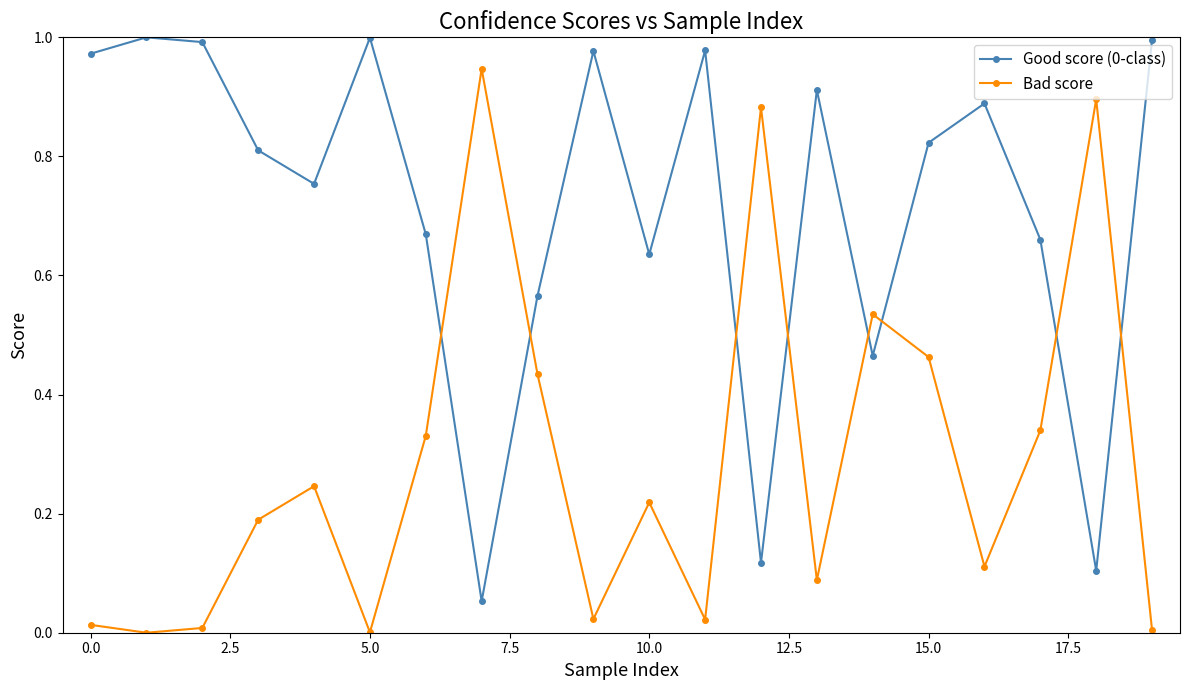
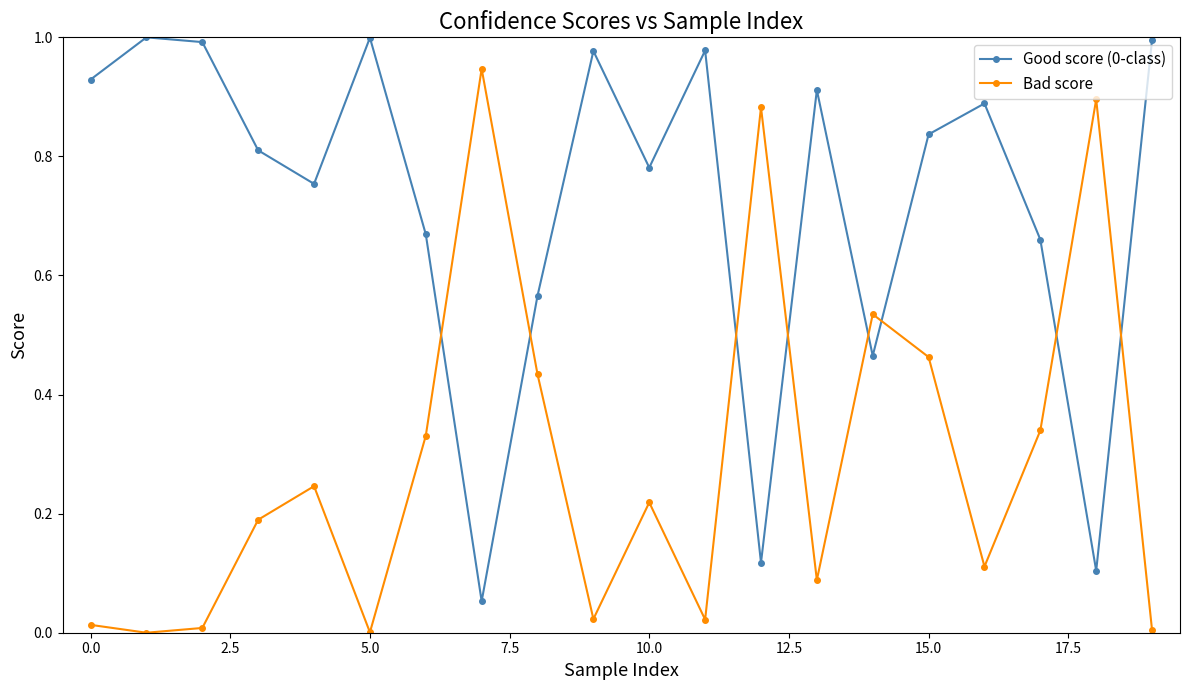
Good score (0-class), 0.0: 0.97 -> 0.93
Good score (0-class), 10.0: 0.64 -> 0.78
Good score (0-class), 15.0: 0.82 -> 0.84
